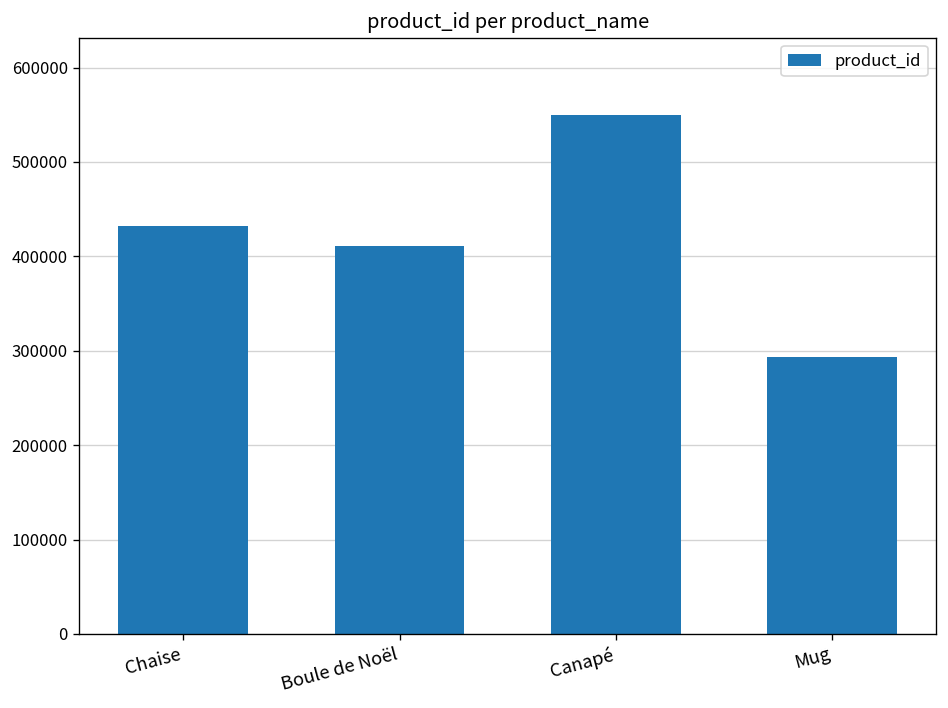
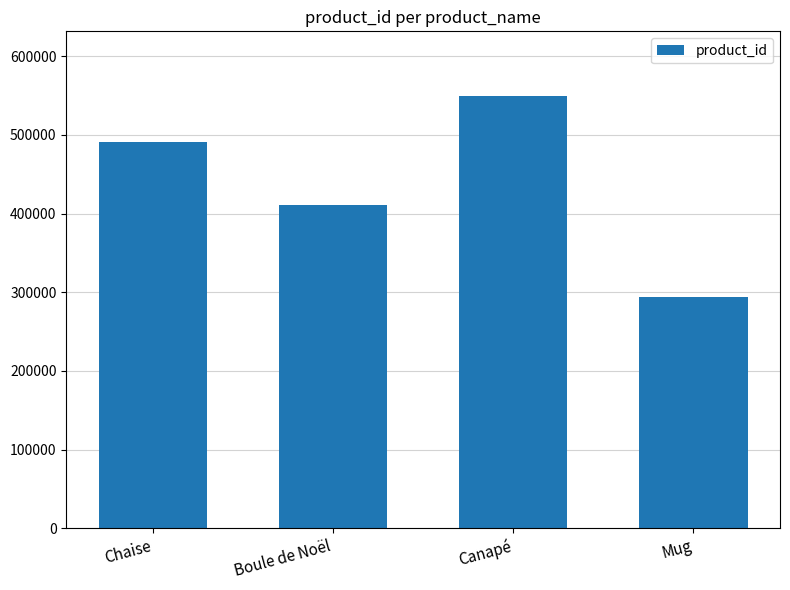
Chaise: 430000 -> 490000
